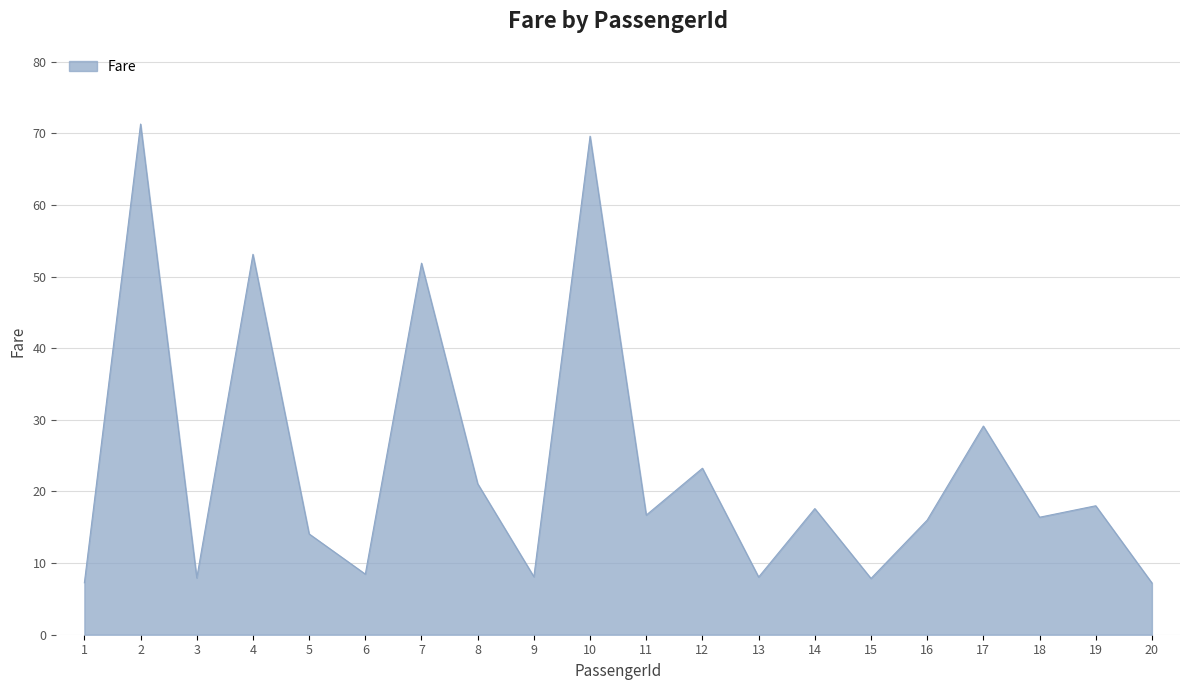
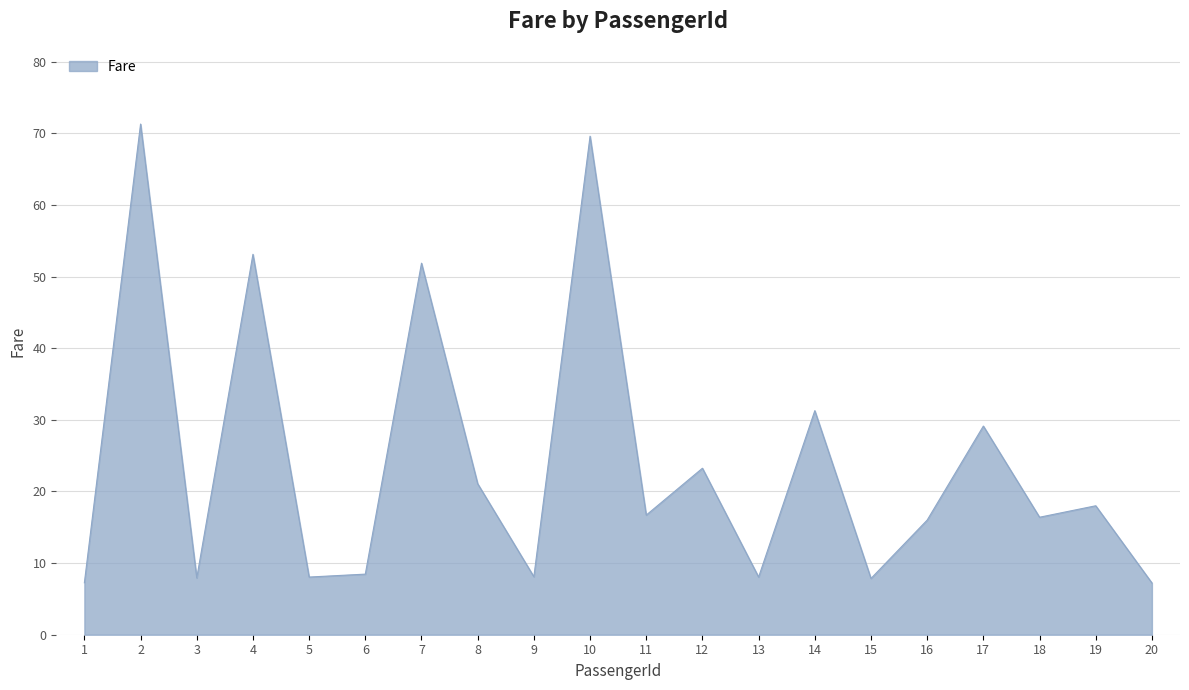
5: 14 -> 8
14: 18 -> 31
